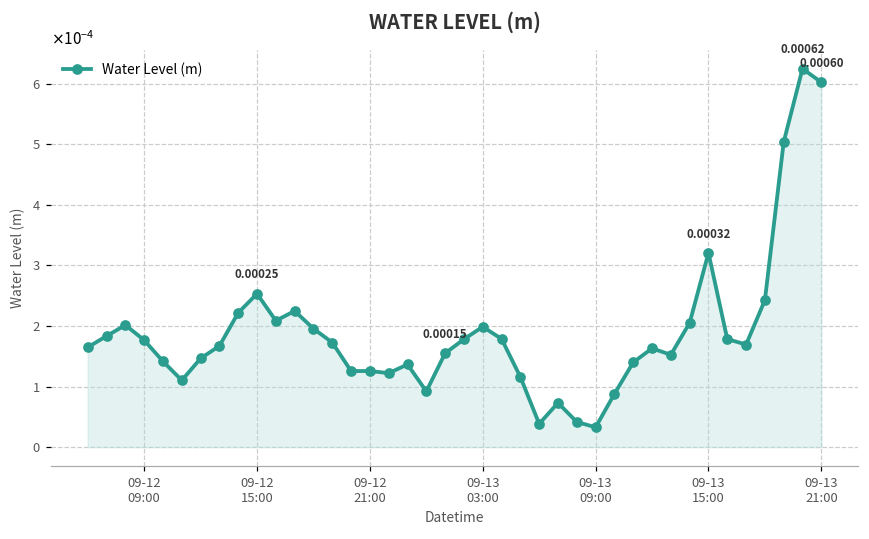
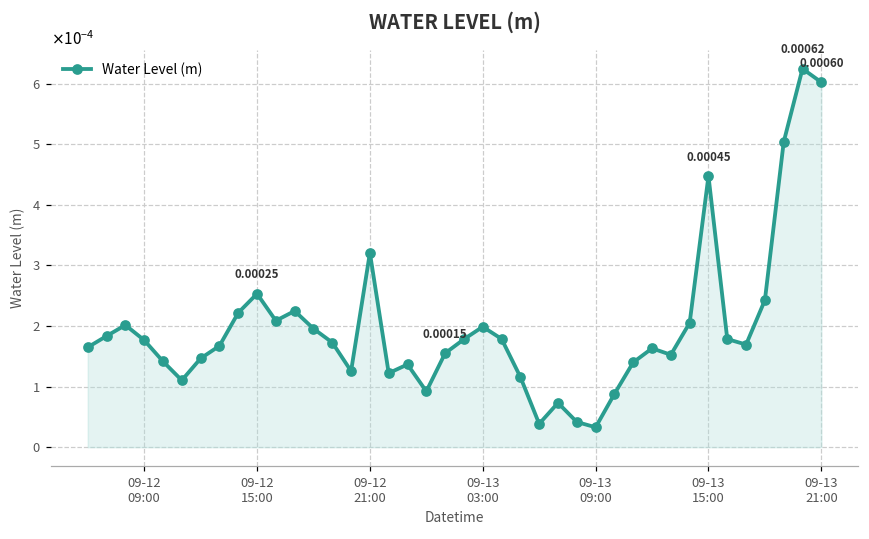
09-12 21:00: 0.00013 -> 0.00032
09-13 15:00: 0.00032 -> 0.00045
